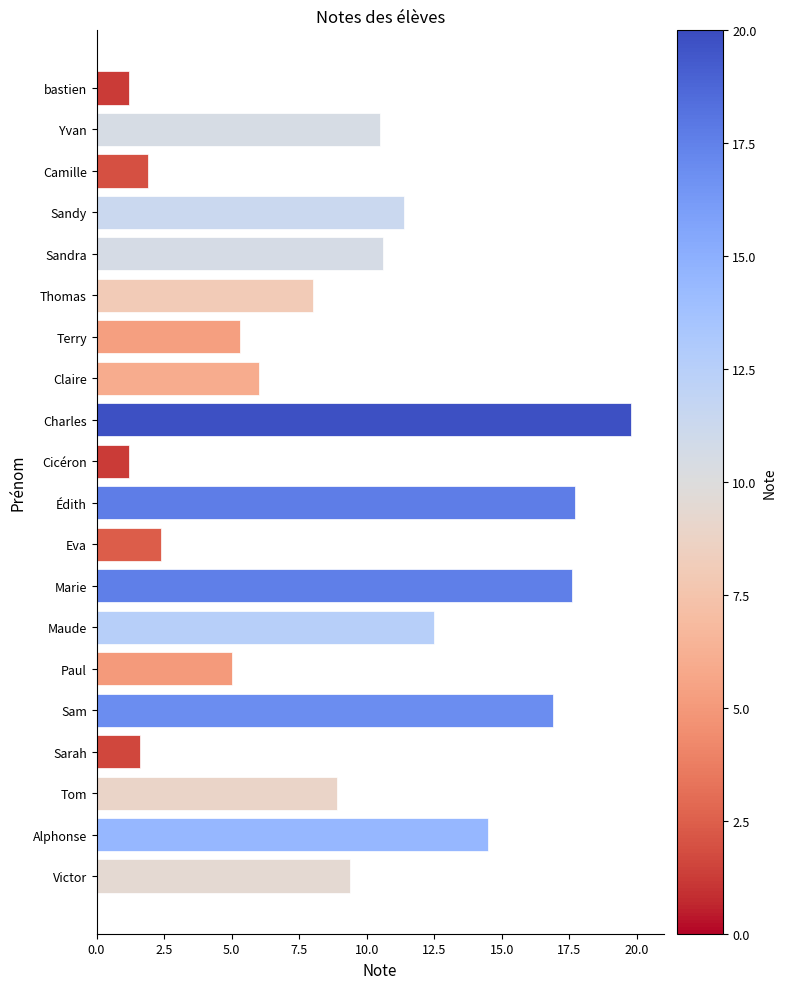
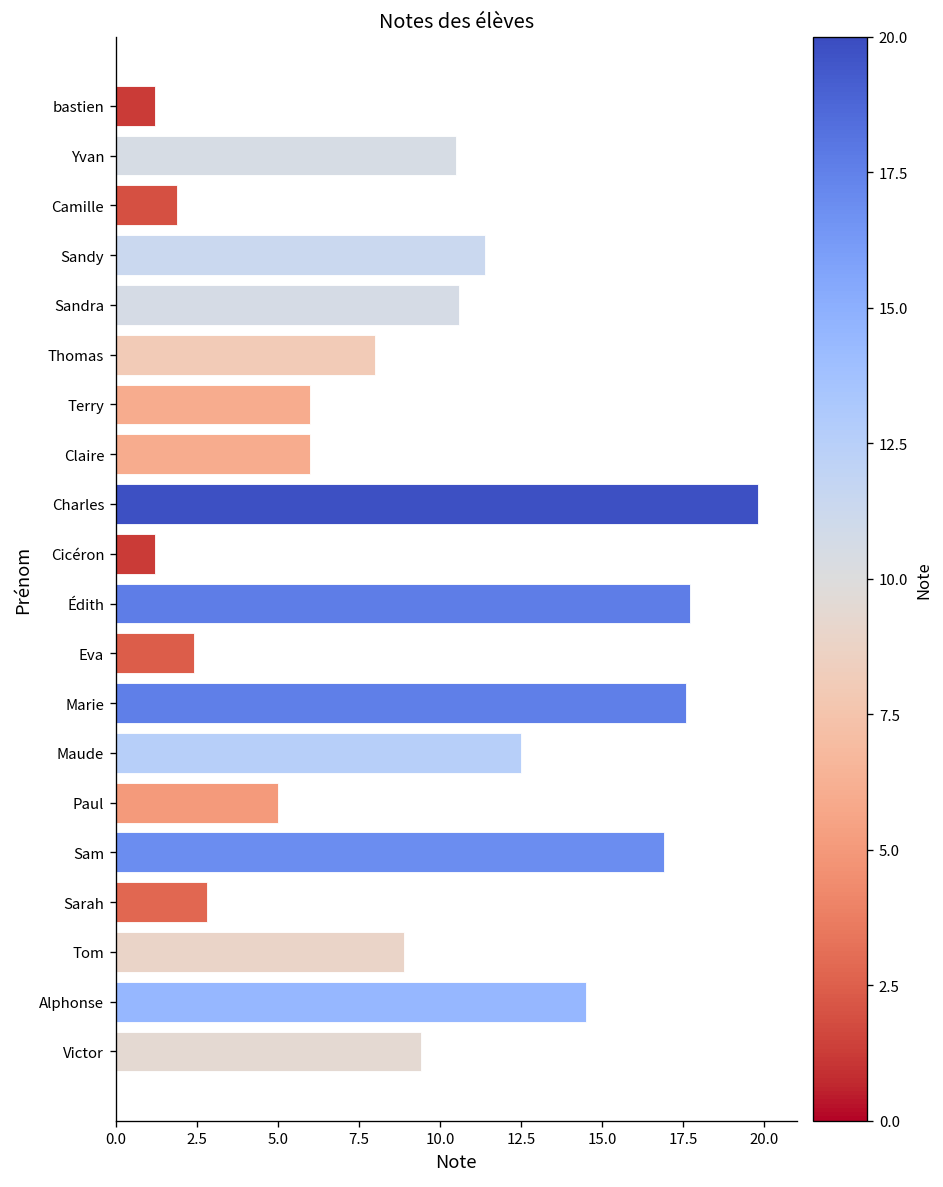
Terry: 5.3 -> 6.0
Sarah: 1.6 -> 2.8
